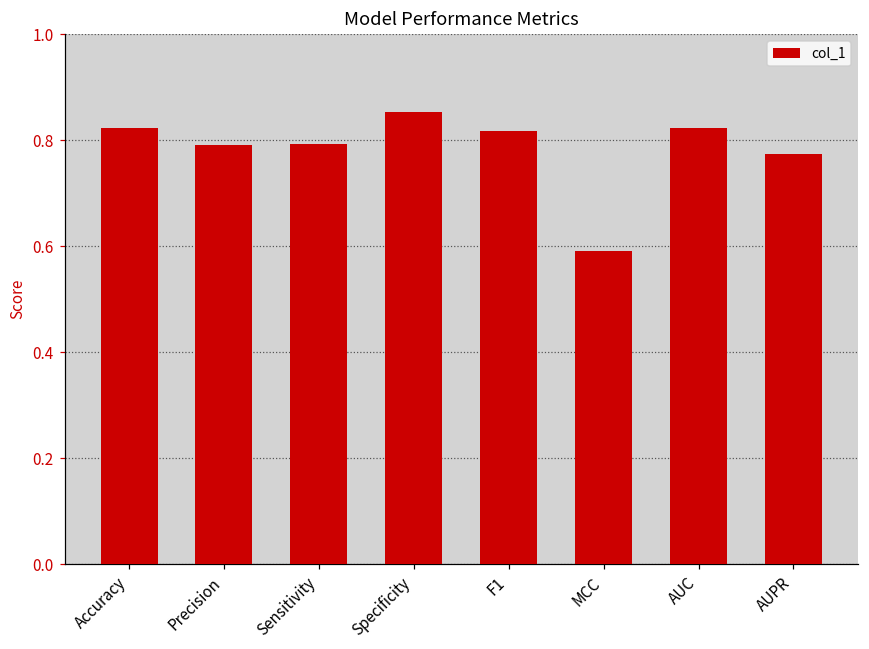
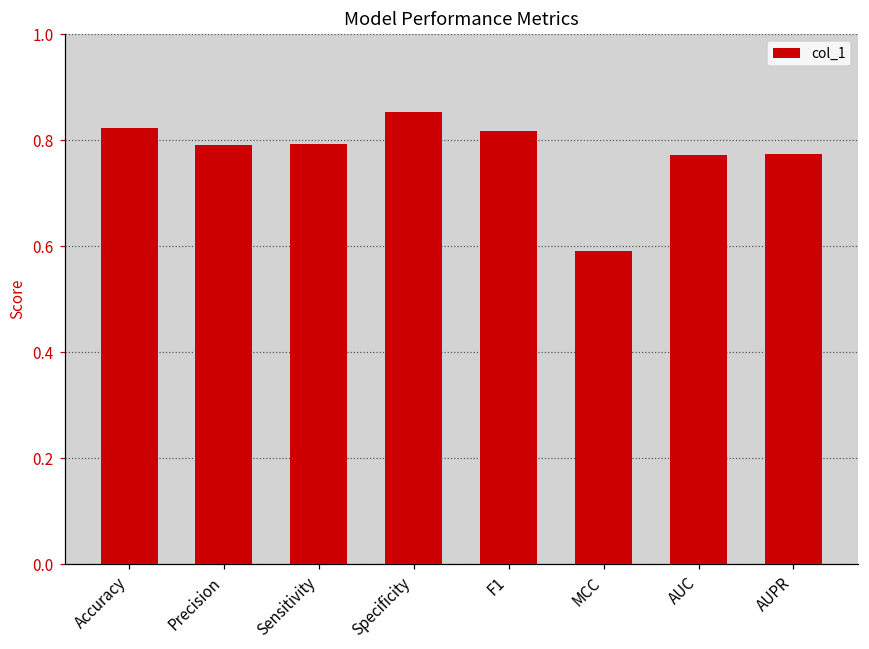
AUC: 0.82 -> 0.77
